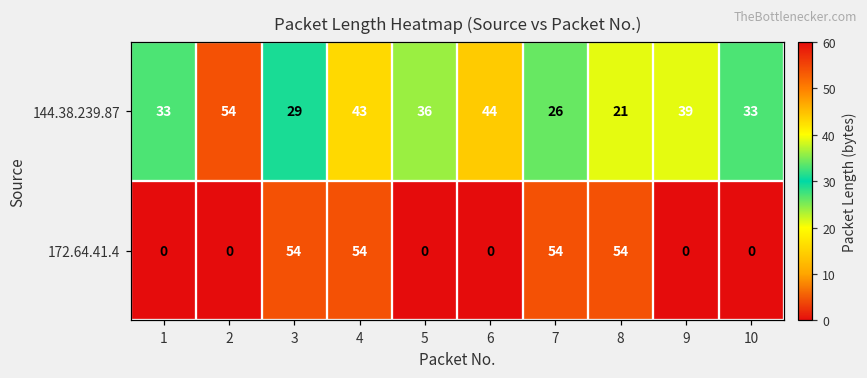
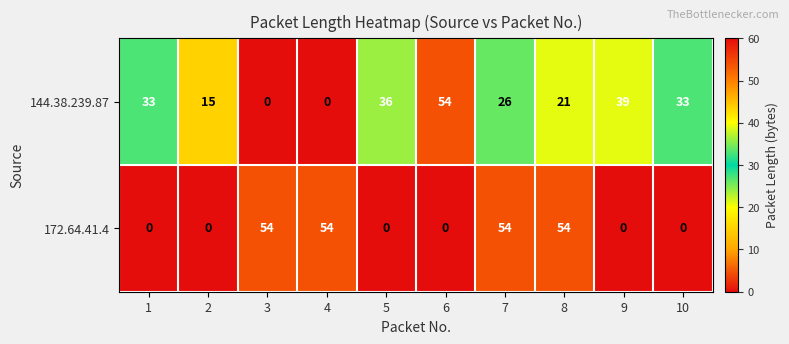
144.38.239.87, 2: 54 -> 15
144.38.239.87, 3: 29 -> 0
144.38.239.87, 4: 43 -> 0
144.38.239.87, 6: 44 -> 54
